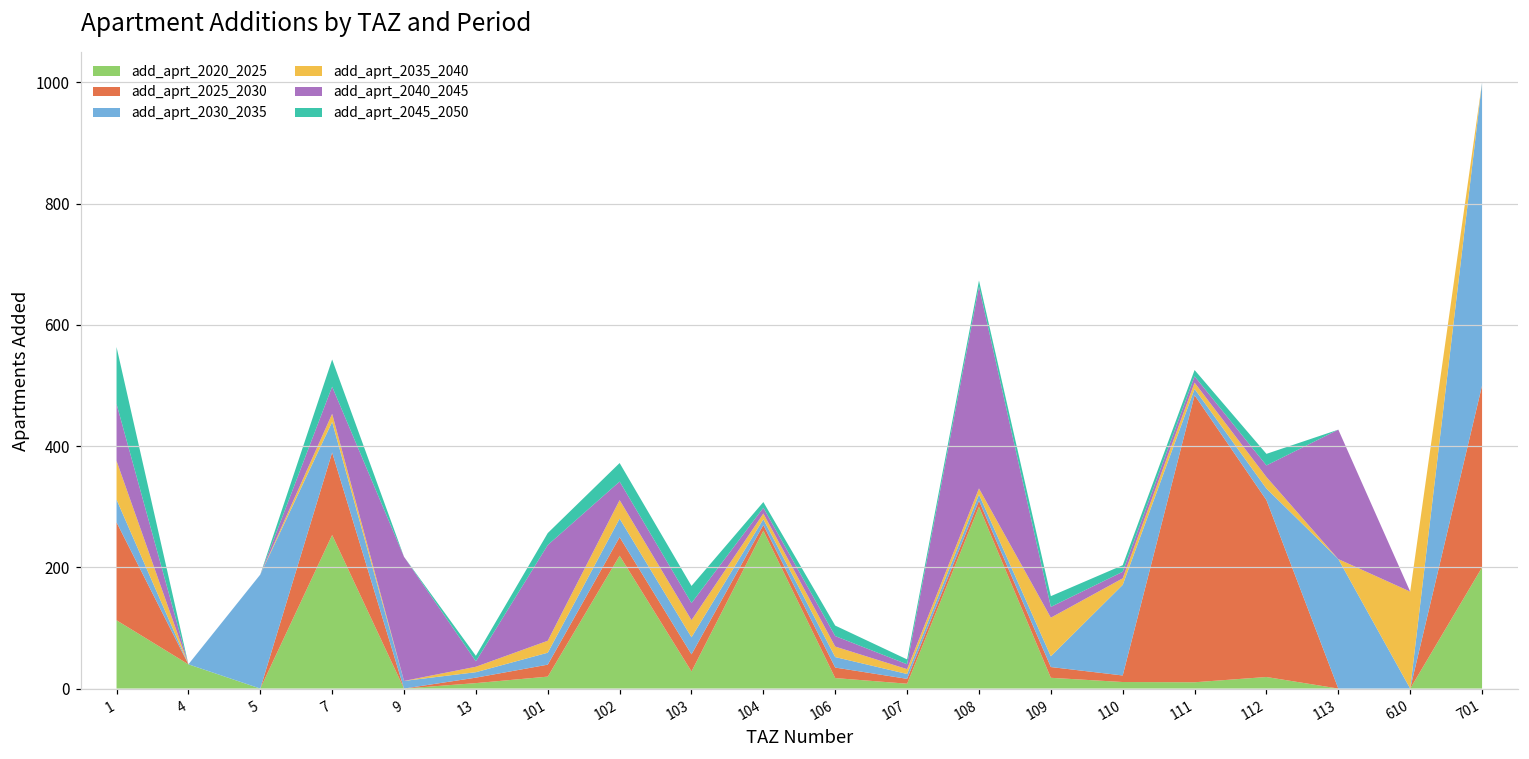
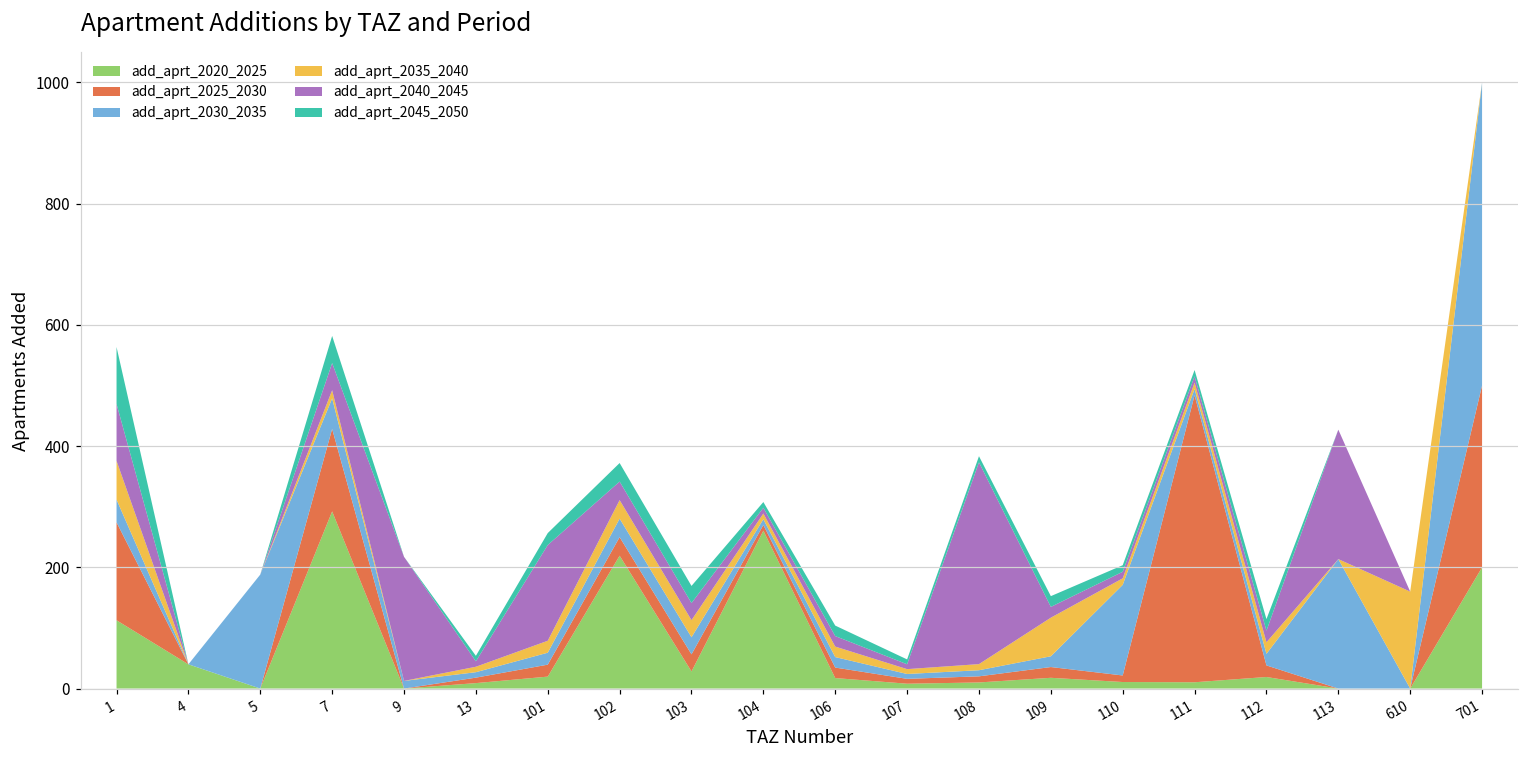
add_aprt_2020_2025, 7: 250 -> 290
add_aprt_2020_2025, 108: 300 -> 10
add_aprt_2025_2030, 112: 290 -> 20
